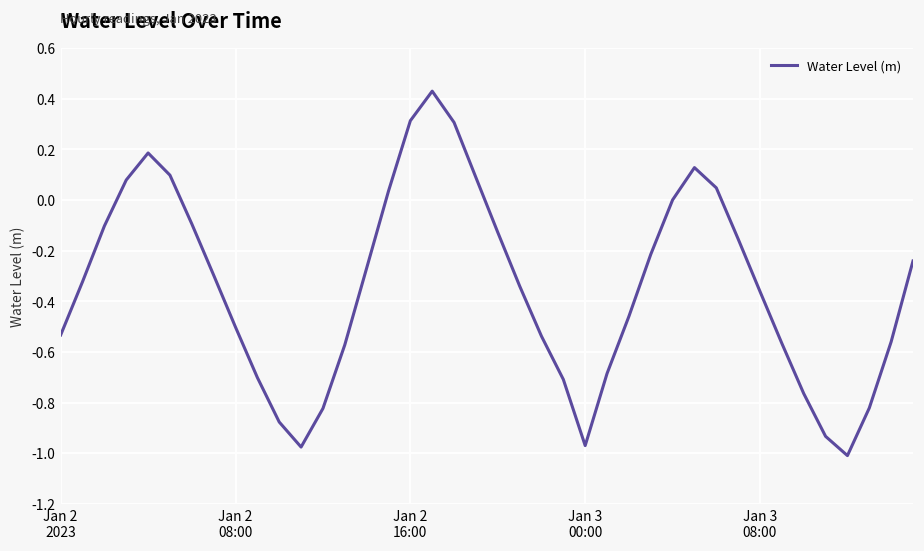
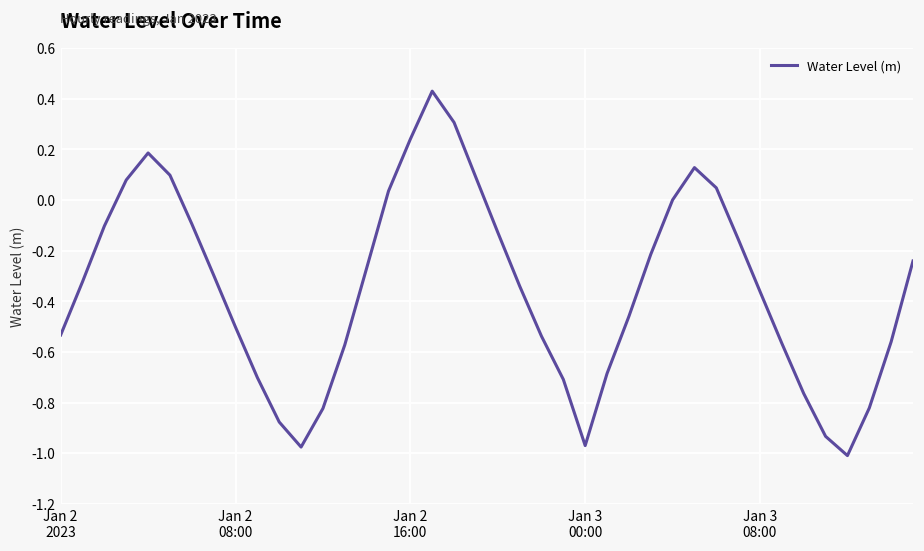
Jan 2 16:00: 0.31 -> 0.24
